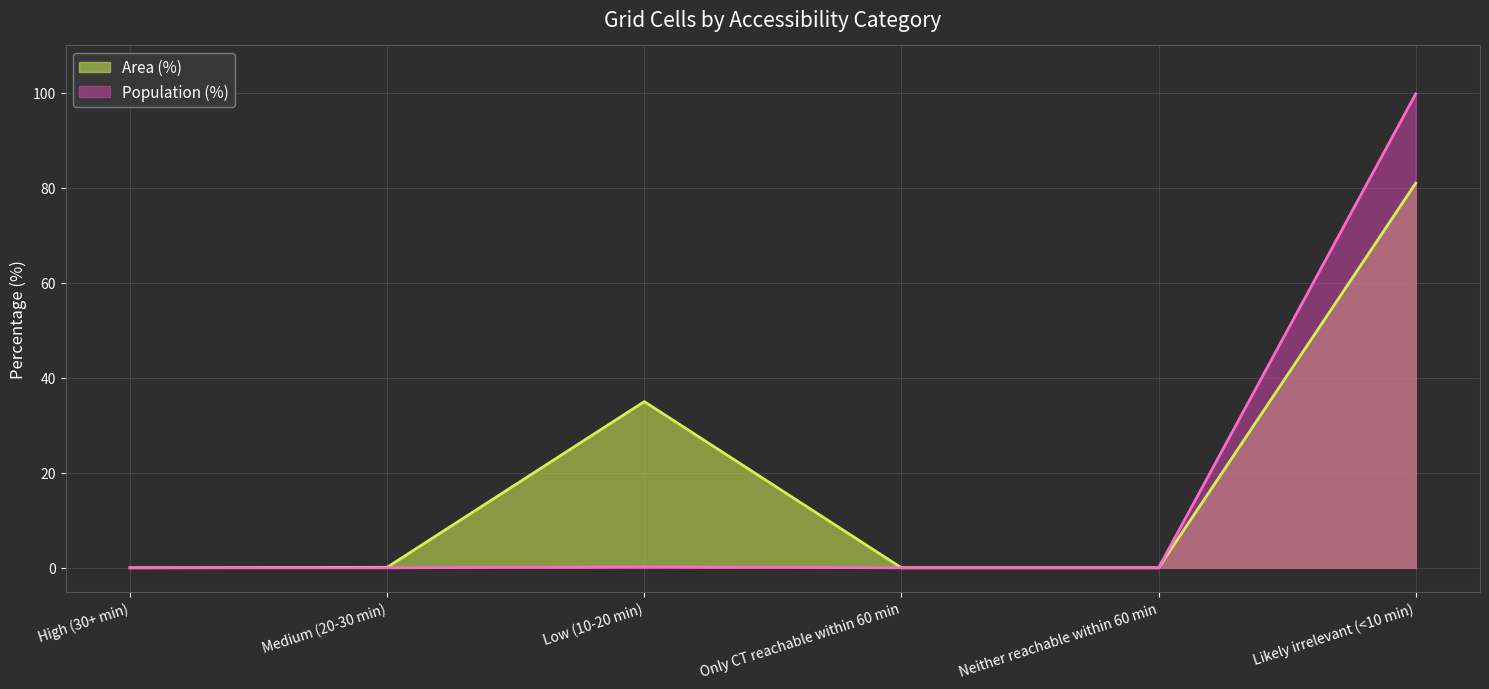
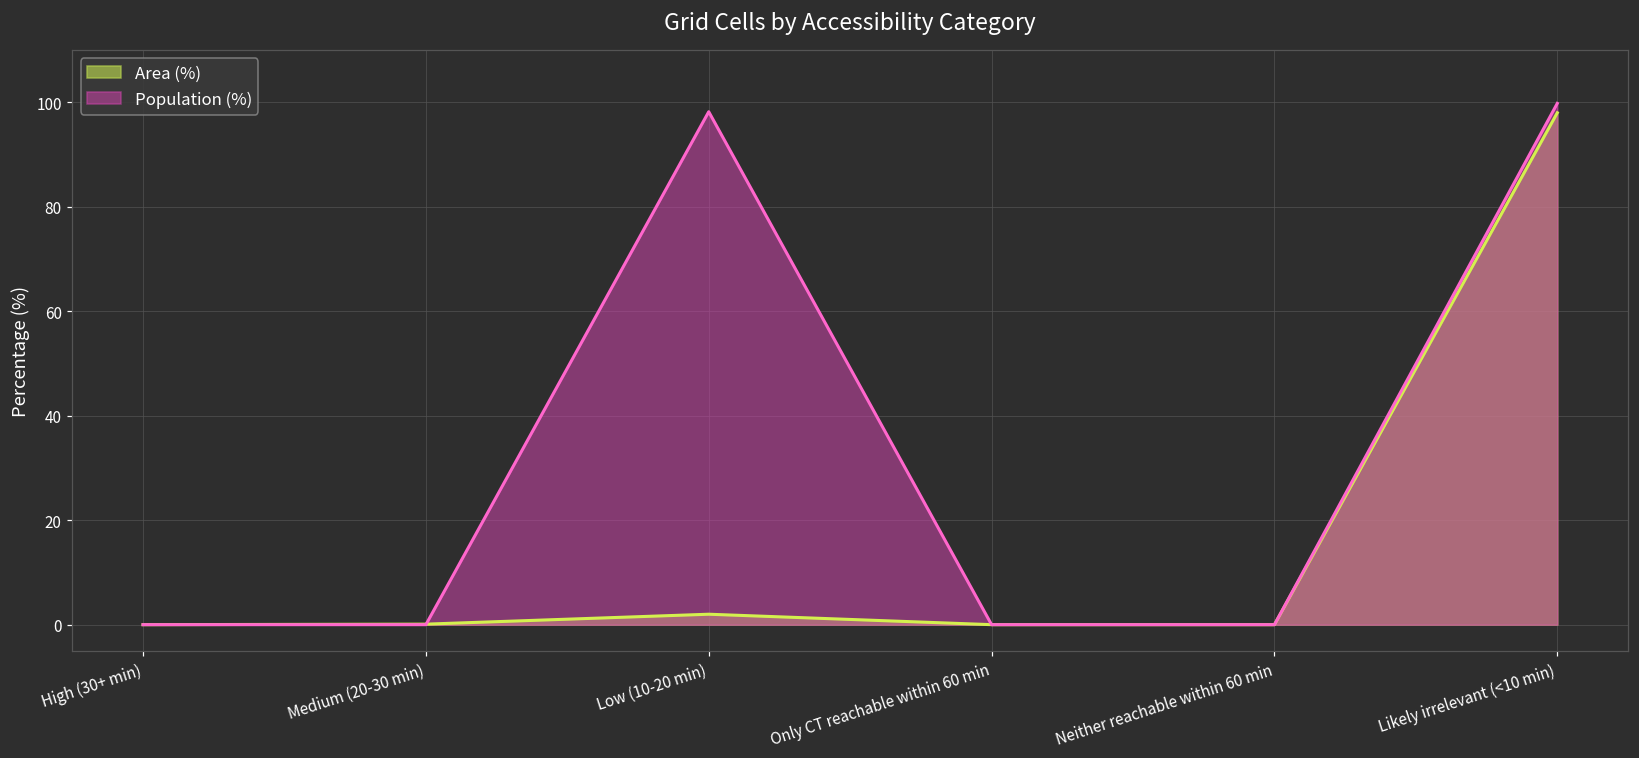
Area (%), Low (10-20 min): 35 -> 2
Population (%), Low (10-20 min): 0 -> 98
Area (%), Likely irrelevant (<10 min): 81 -> 98
